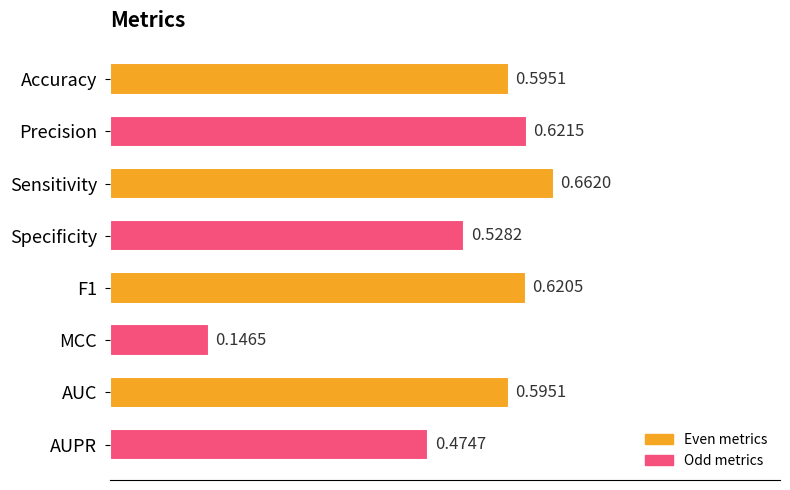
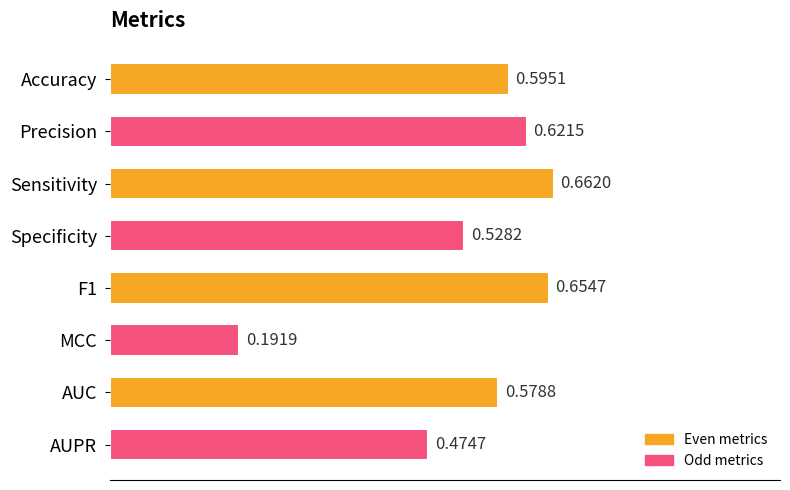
F1: 0.6205 -> 0.6547
MCC: 0.1465 -> 0.1919
AUC: 0.5951 -> 0.5788
